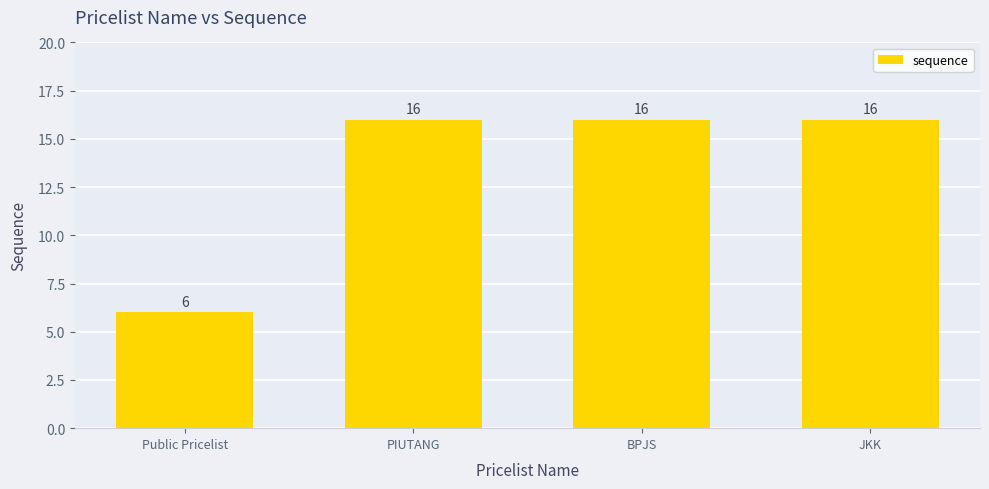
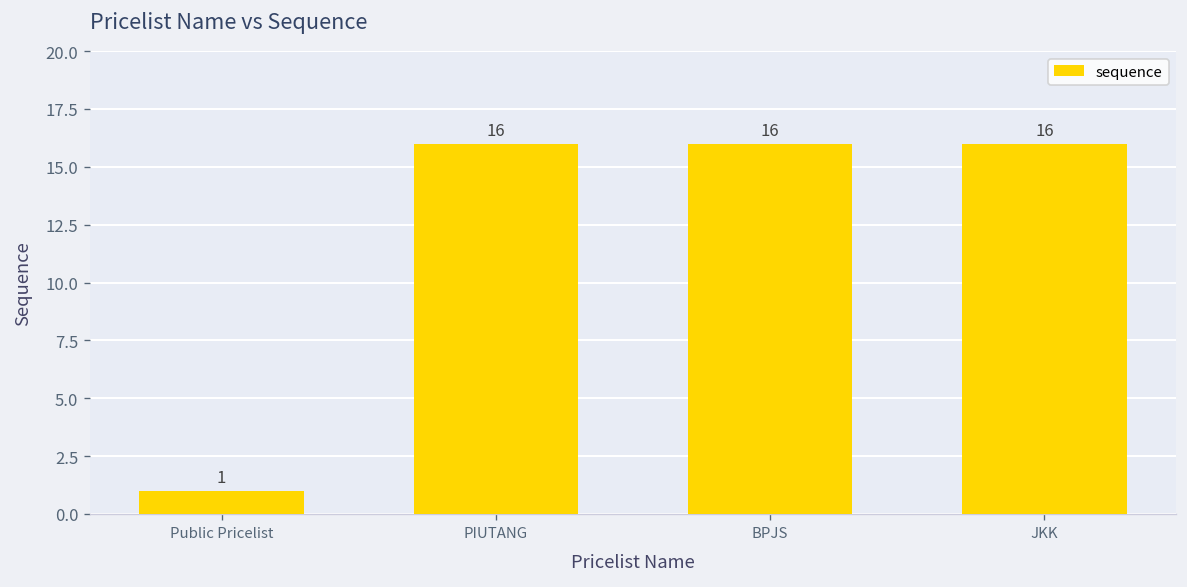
Public Pricelist: 6 -> 1
